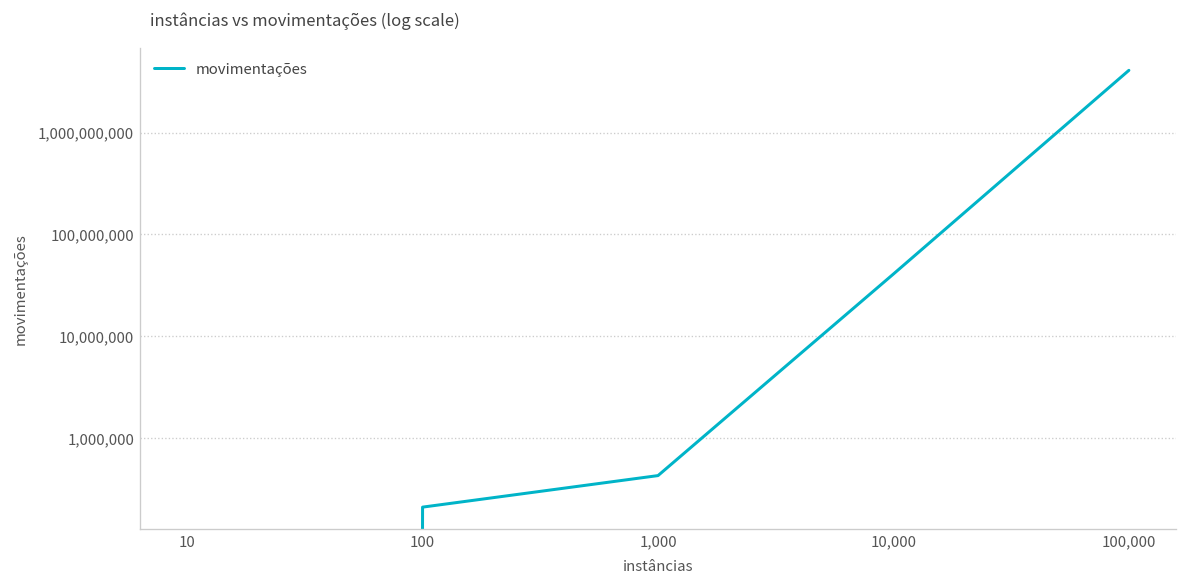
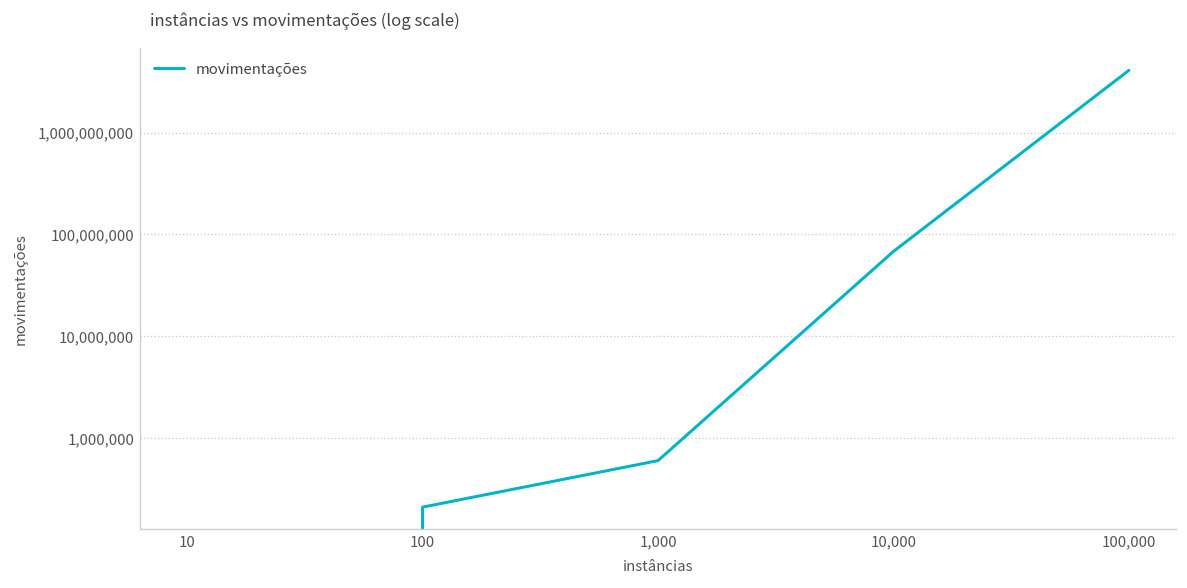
1,000: 400,000 -> 600,000
10,000: 40,000,000 -> 70,000,000
